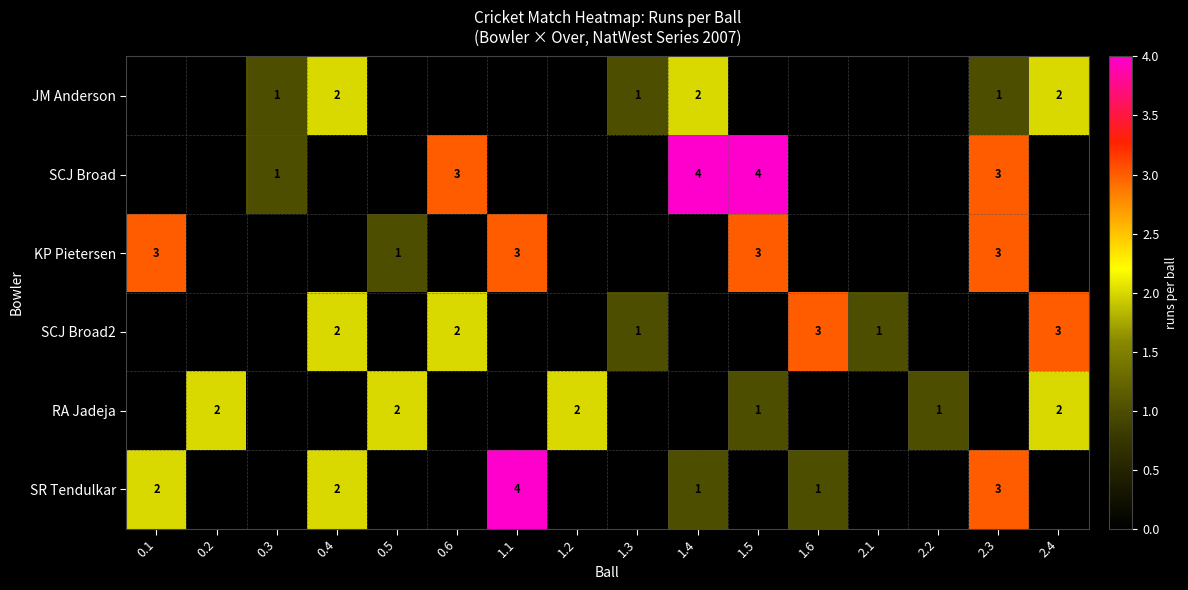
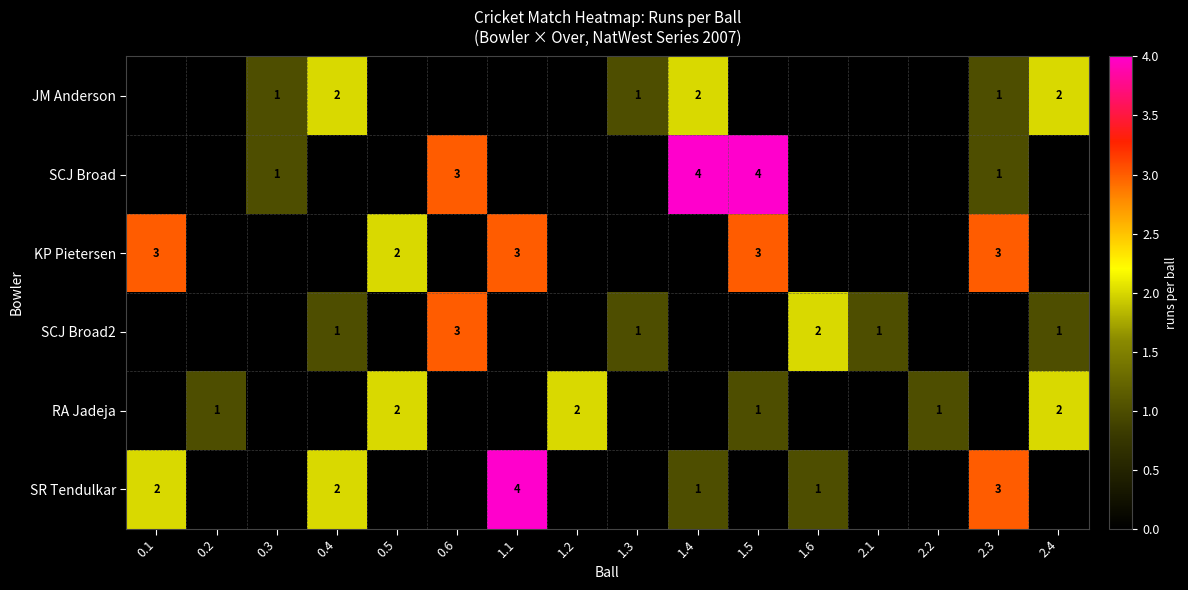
SCJ Broad, 2.3: 3 -> 1
KP Pietersen, 0.5: 1 -> 2
SCJ Broad2, 0.4: 2 -> 1
SCJ Broad2, 0.6: 2 -> 3
SCJ Broad2, 1.6: 3 -> 2
SCJ Broad2, 2.4: 3 -> 1
RA Jadeja, 0.2: 2 -> 1
